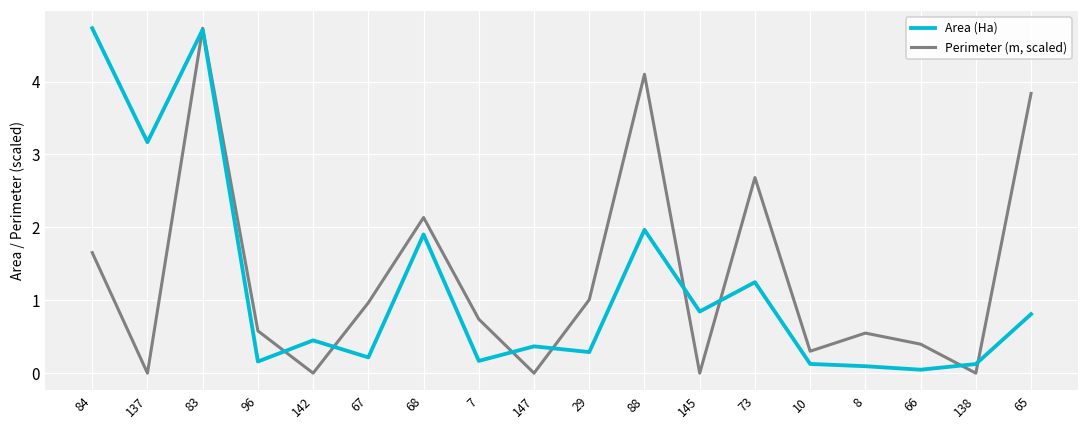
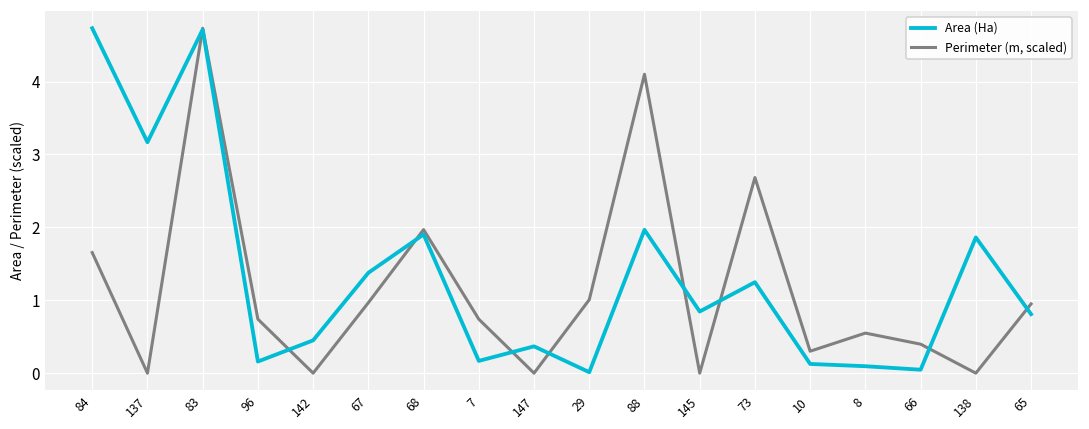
Perimeter (m, scaled), 96: 0.6 -> 0.7
Area (Ha), 67: 0.2 -> 1.4
Perimeter (m, scaled), 68: 2.1 -> 2.0
Area (Ha), 29: 0.3 -> 0.0
Area (Ha), 138: 0.1 -> 1.9
Perimeter (m, scaled), 65: 3.8 -> 0.9
